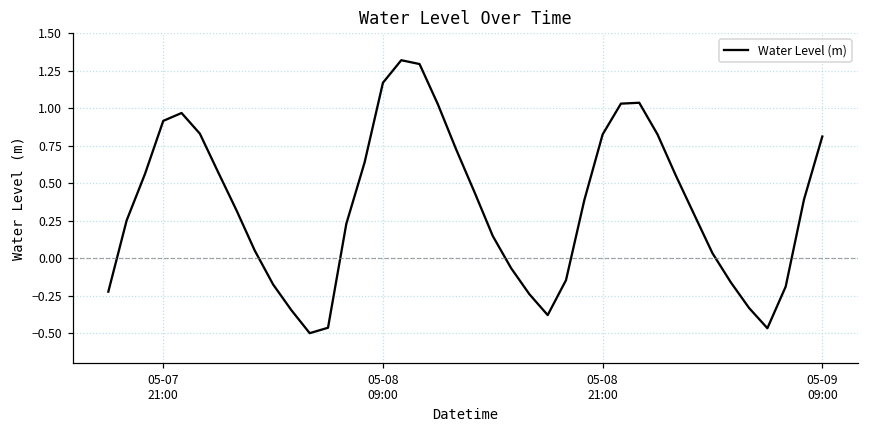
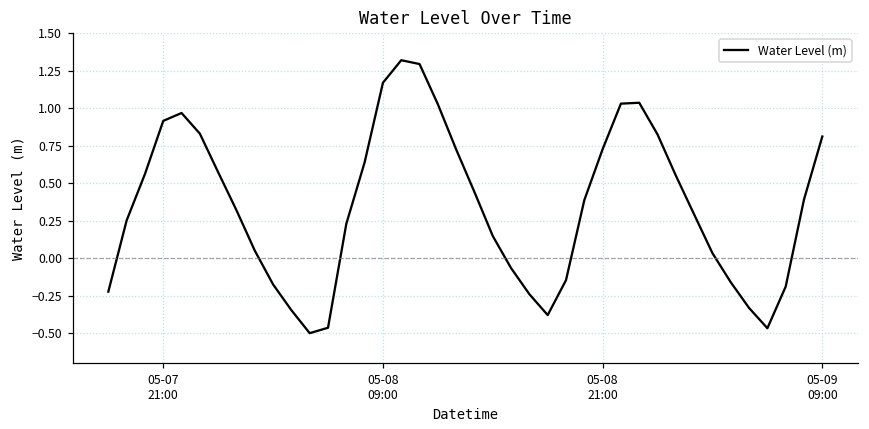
05-08 21:00: 0.83 -> 0.73
